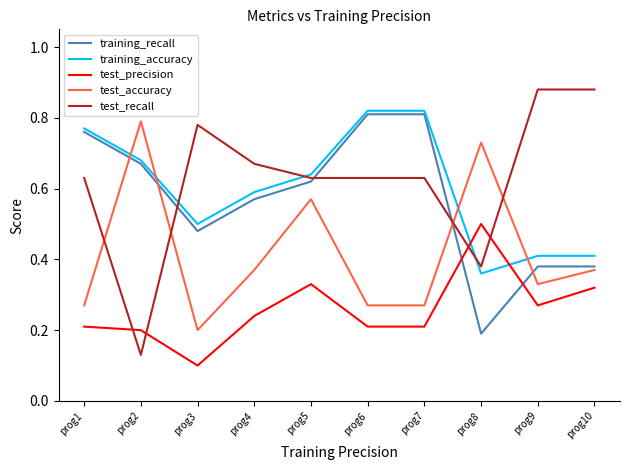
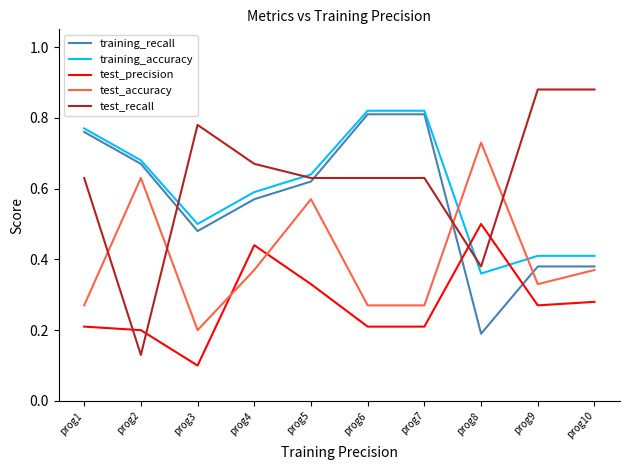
test_accuracy, prog2: 0.79 -> 0.63
test_precision, prog4: 0.24 -> 0.44
test_precision, prog10: 0.32 -> 0.28
